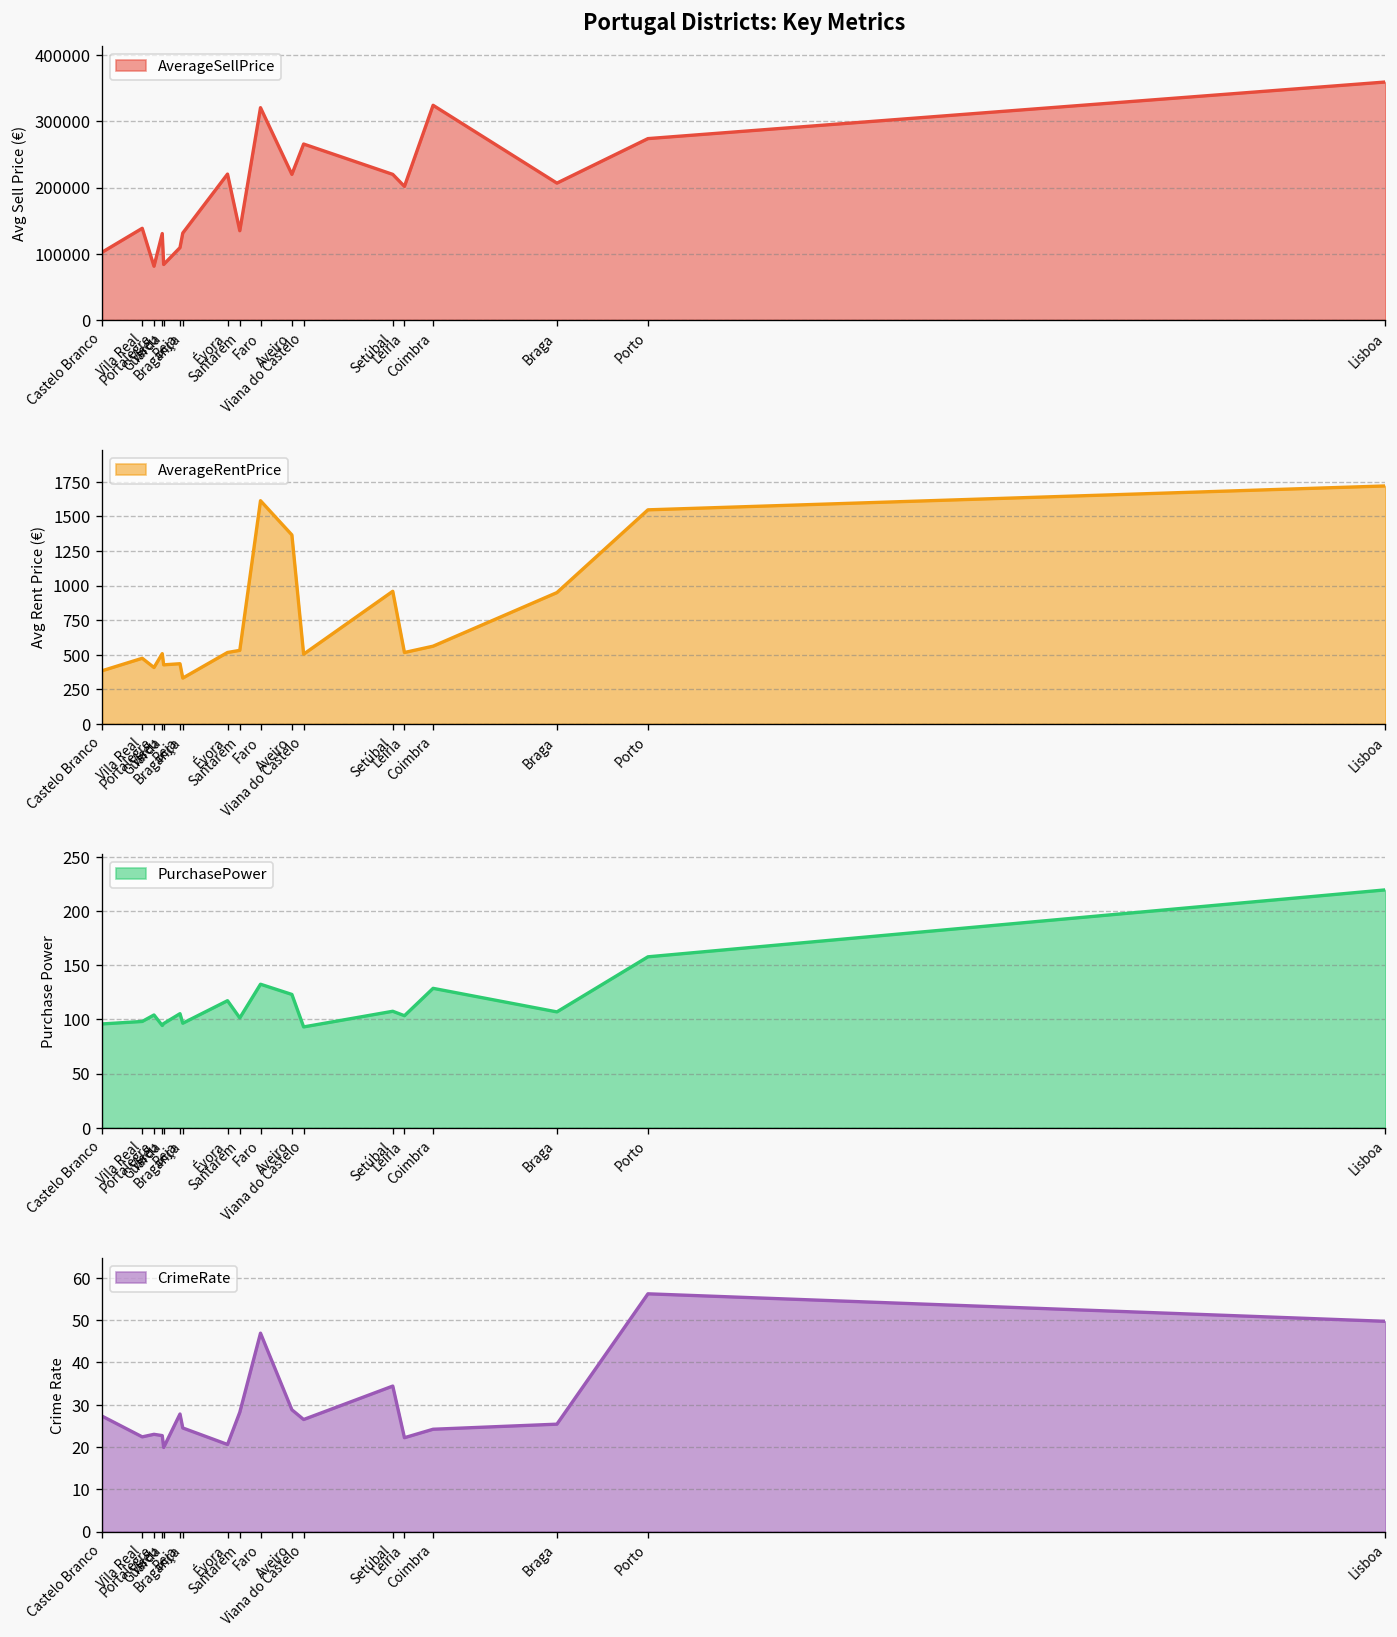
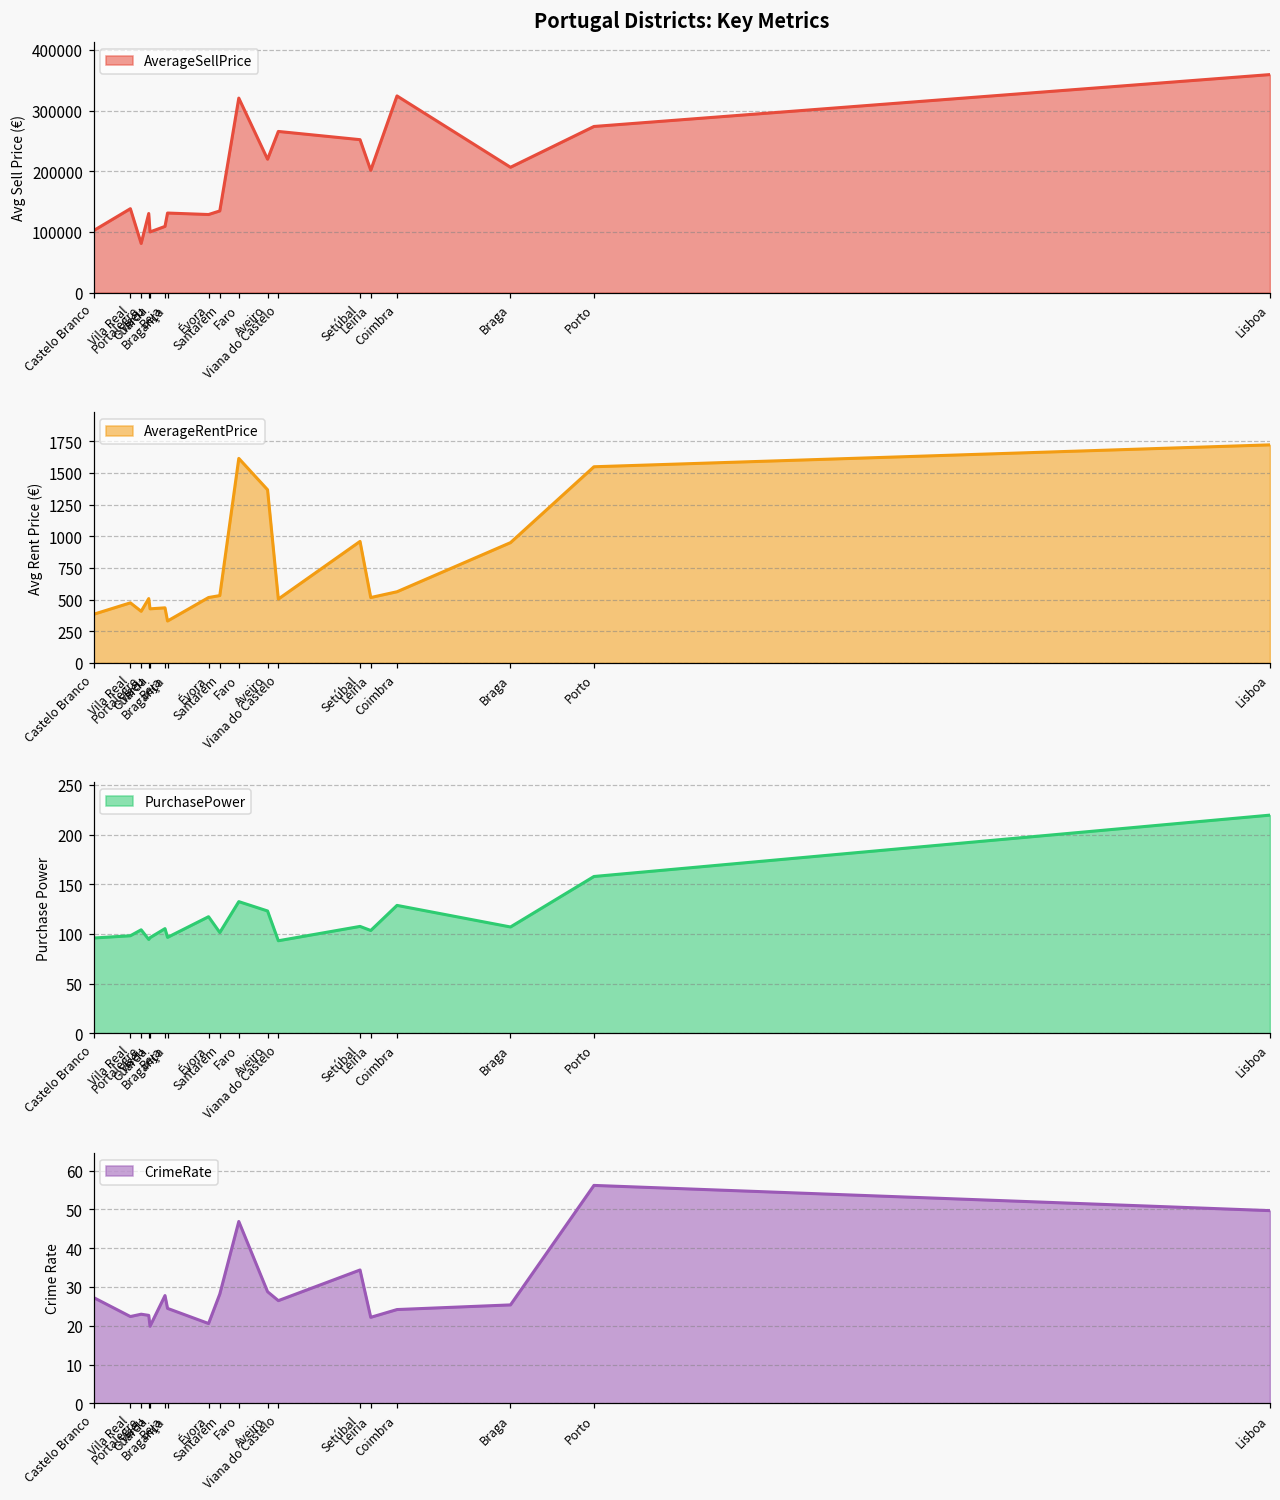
Portugal Districts: Key Metrics, Guarda: 80000 -> 100000
Portugal Districts: Key Metrics, Évora: 220000 -> 130000
Portugal Districts: Key Metrics, Setúbal: 220000 -> 250000
